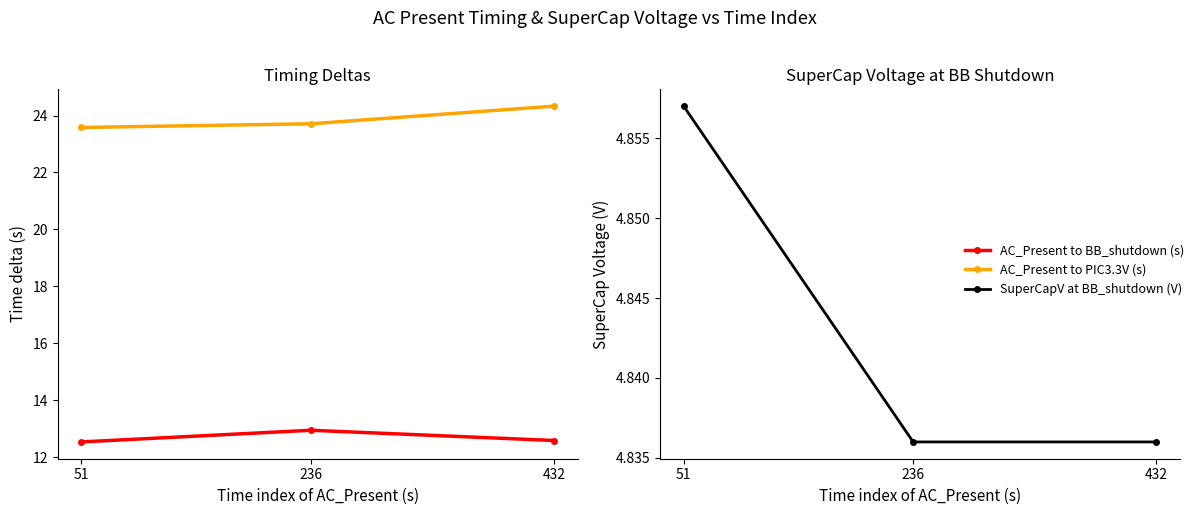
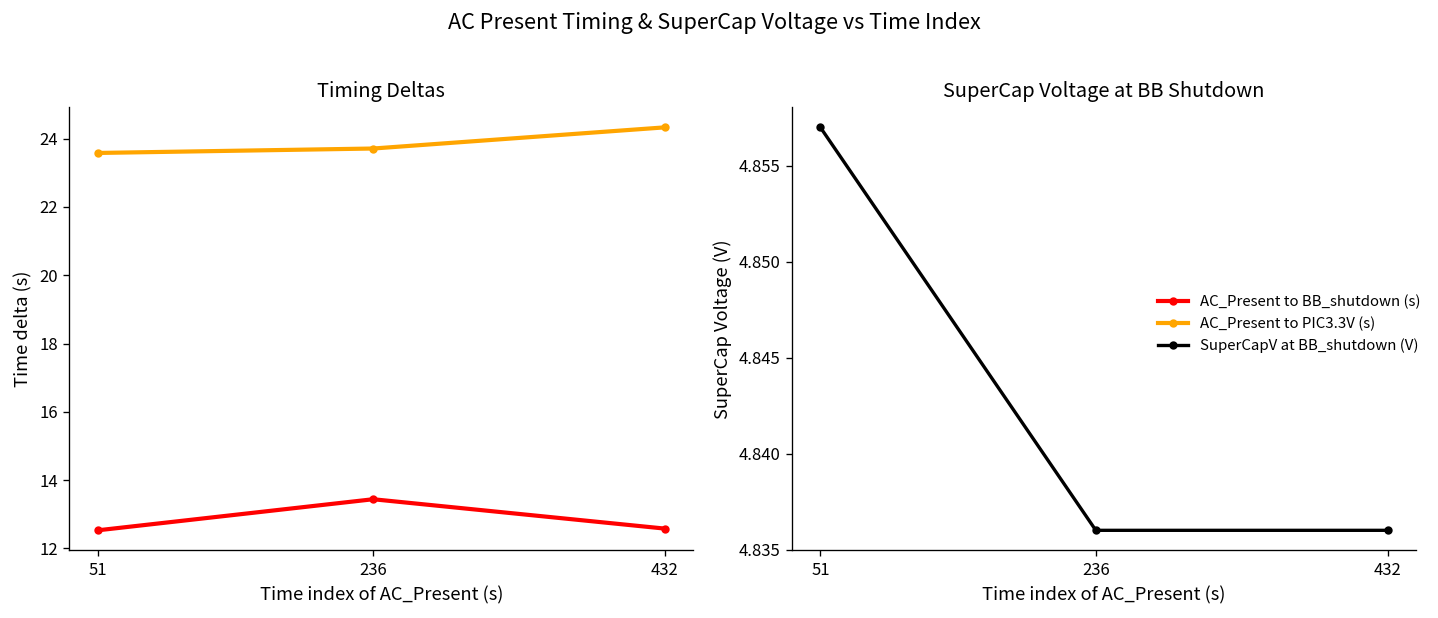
Timing Deltas, AC_Present to BB_shutdown (s), 236: 12.9 -> 13.4
